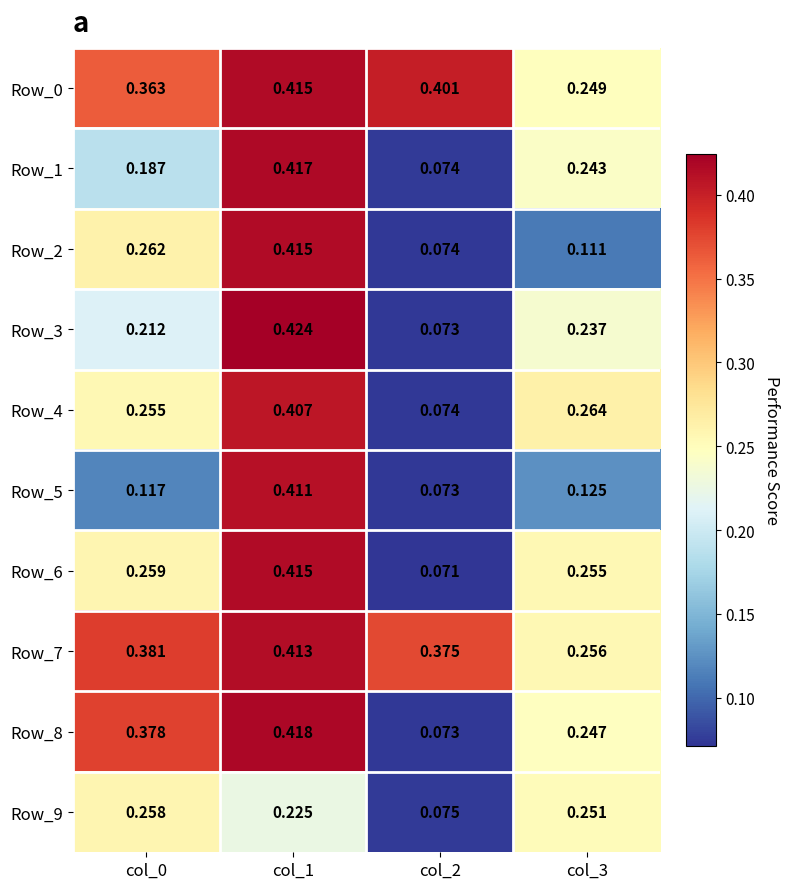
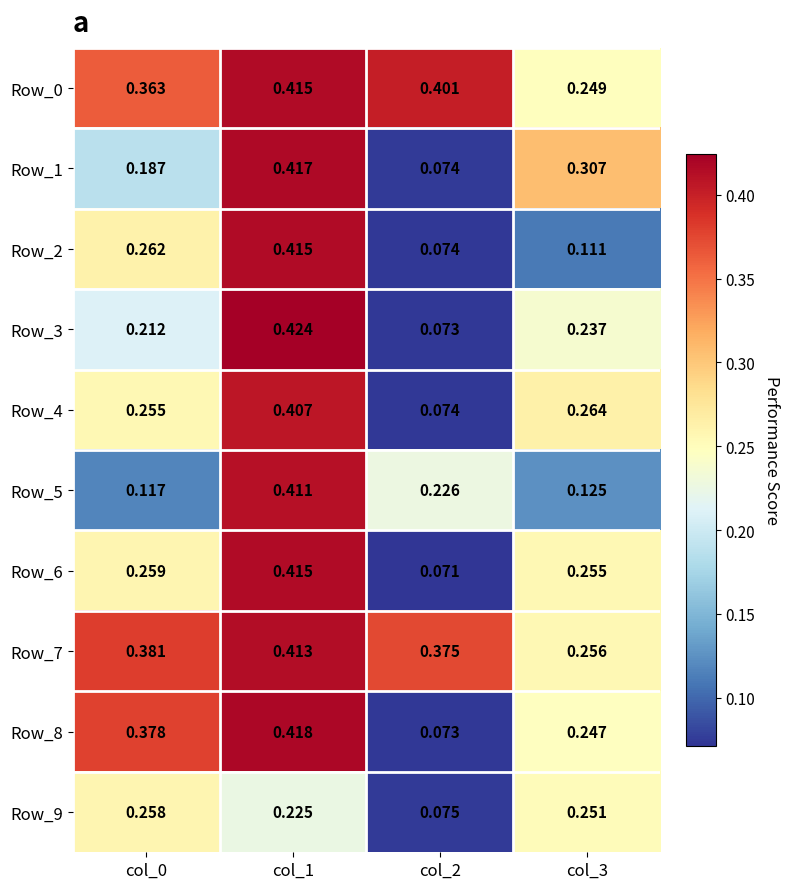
Row_1, col_3: 0.243 -> 0.307
Row_5, col_2: 0.073 -> 0.226
